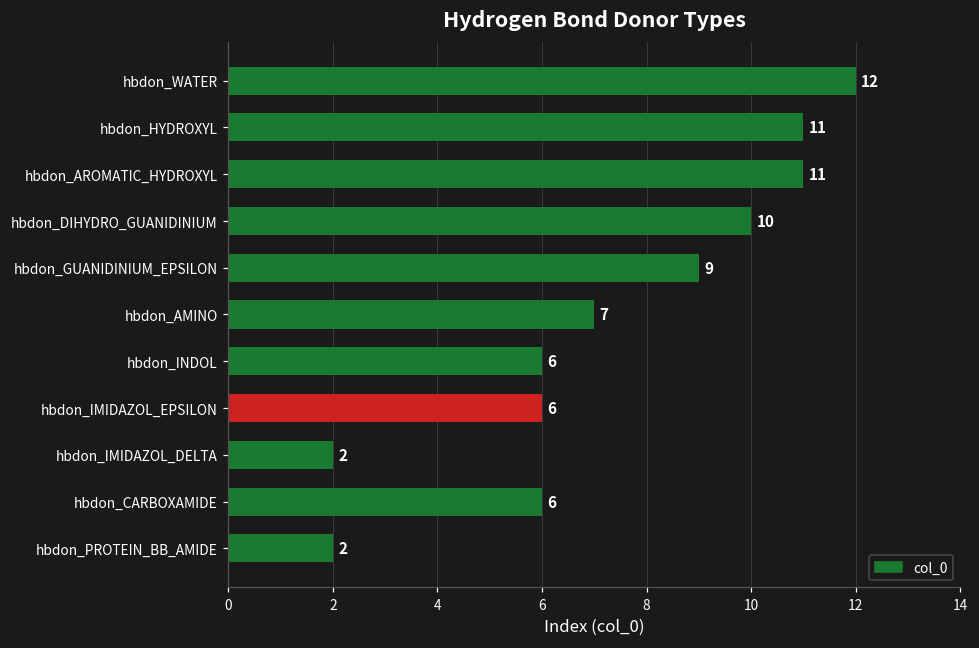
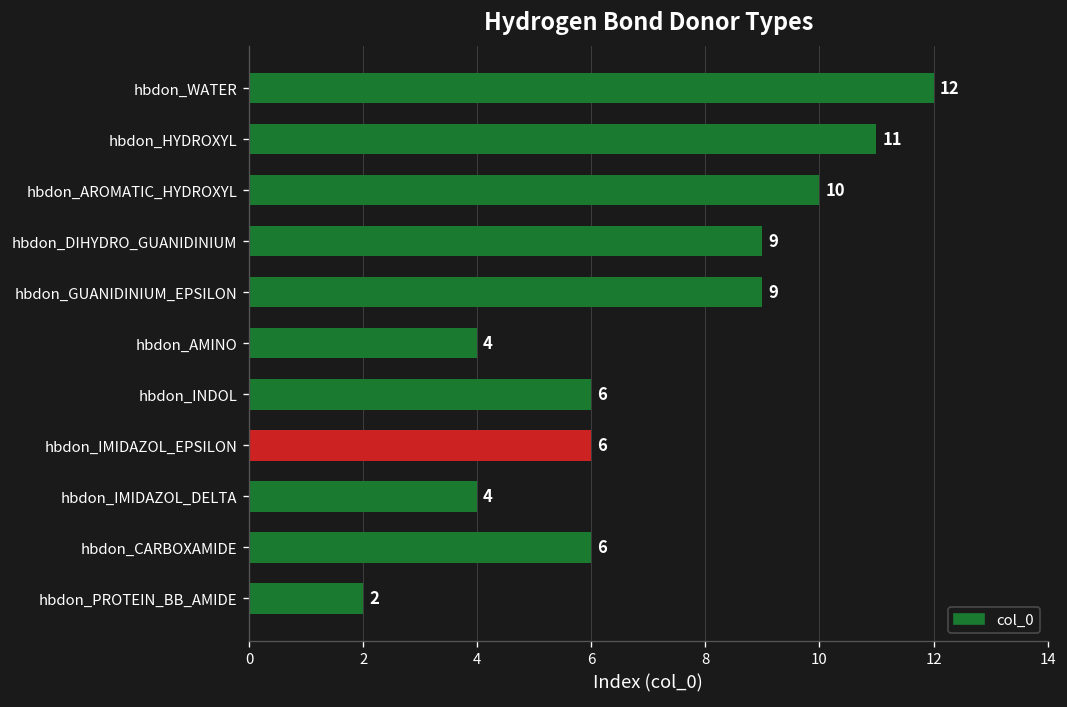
hbdon_AROMATIC_HYDROXYL: 11 -> 10
hbdon_DIHYDRO_GUANIDINIUM: 10 -> 9
hbdon_AMINO: 7 -> 4
hbdon_IMIDAZOL_DELTA: 2 -> 4
